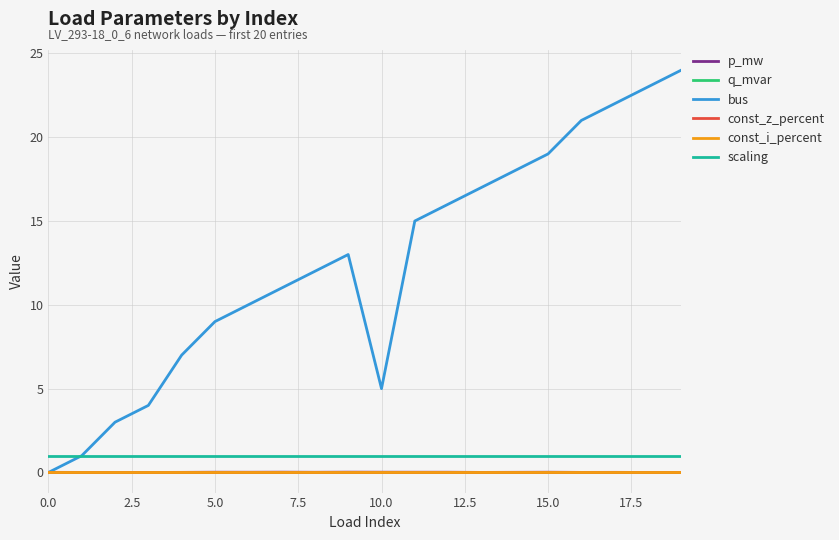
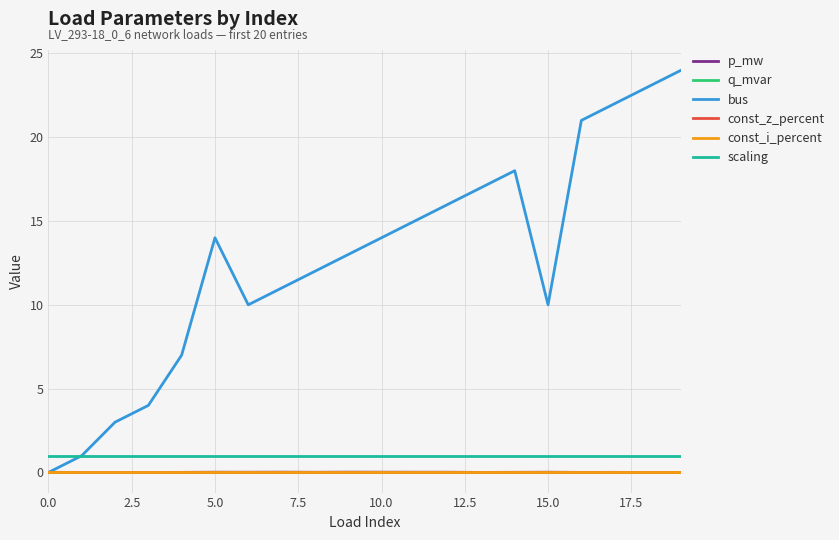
bus, 5.0: 9 -> 14
bus, 10.0: 5 -> 14
bus, 15.0: 19 -> 10
